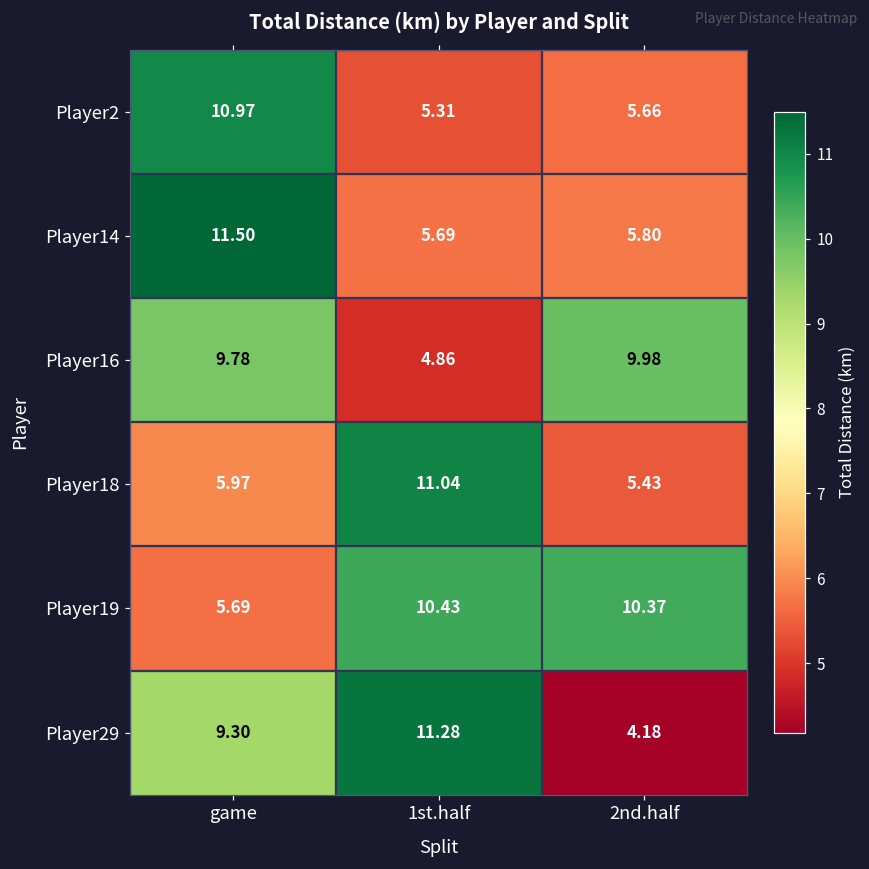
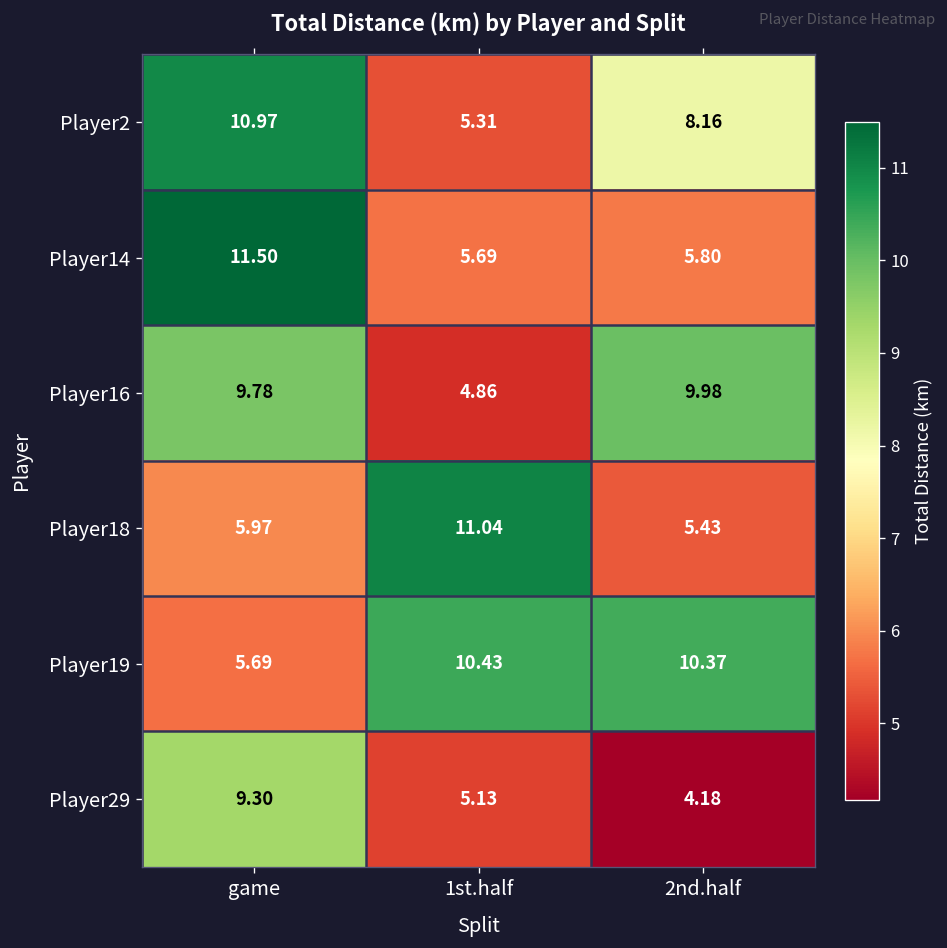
Player2, 2nd.half: 5.66 -> 8.16
Player29, 1st.half: 11.28 -> 5.13
